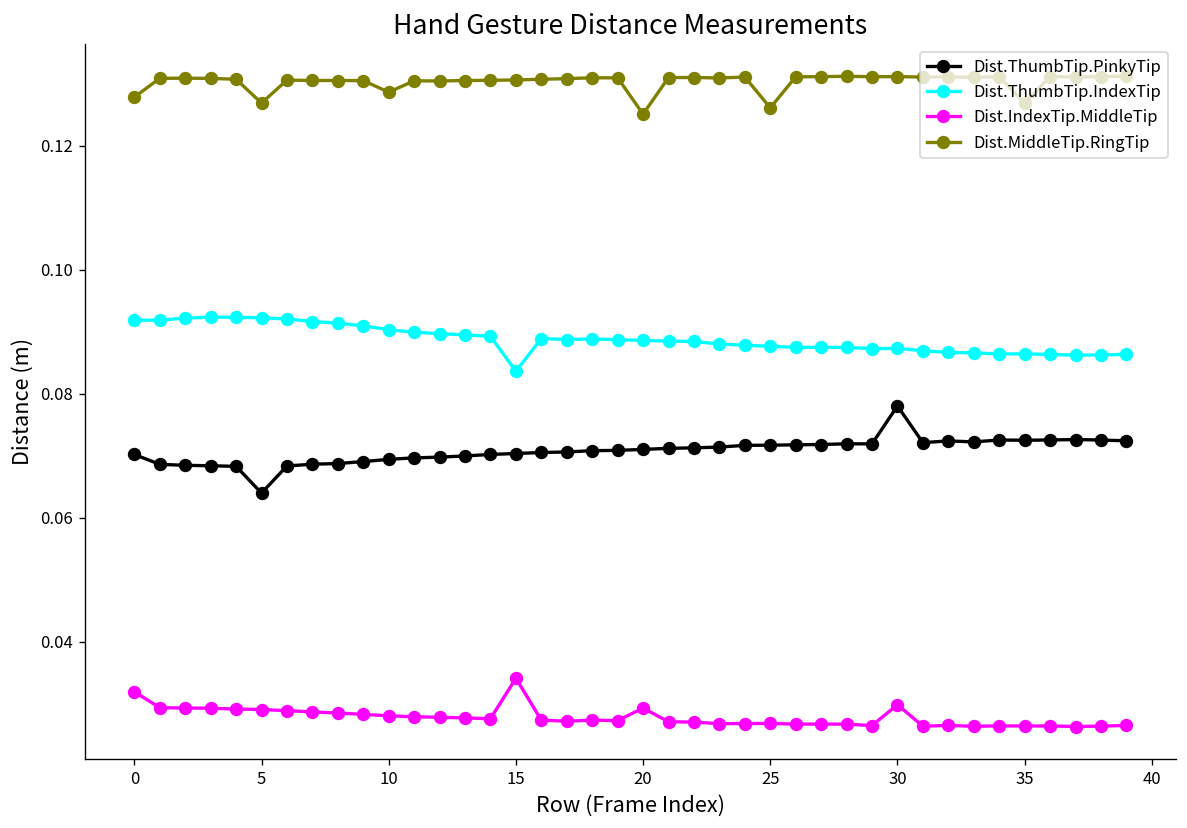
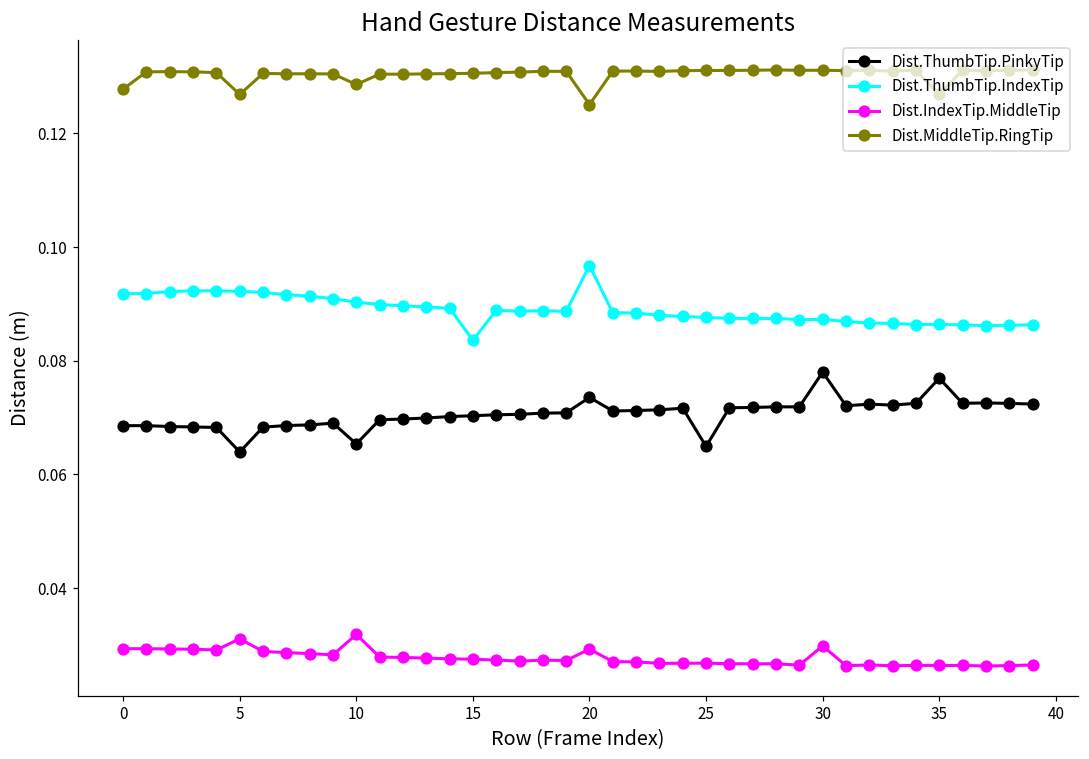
Dist.ThumbTip.PinkyTip, 0: 0.070 -> 0.069
Dist.IndexTip.MiddleTip, 0: 0.032 -> 0.029
Dist.IndexTip.MiddleTip, 5: 0.029 -> 0.031
Dist.ThumbTip.PinkyTip, 10: 0.069 -> 0.065
Dist.IndexTip.MiddleTip, 10: 0.028 -> 0.032
Dist.IndexTip.MiddleTip, 15: 0.034 -> 0.027
Dist.ThumbTip.PinkyTip, 20: 0.071 -> 0.074
Dist.ThumbTip.IndexTip, 20: 0.089 -> 0.097
Dist.ThumbTip.PinkyTip, 25: 0.072 -> 0.065
Dist.MiddleTip.RingTip, 25: 0.126 -> 0.131
Dist.ThumbTip.PinkyTip, 35: 0.072 -> 0.077
